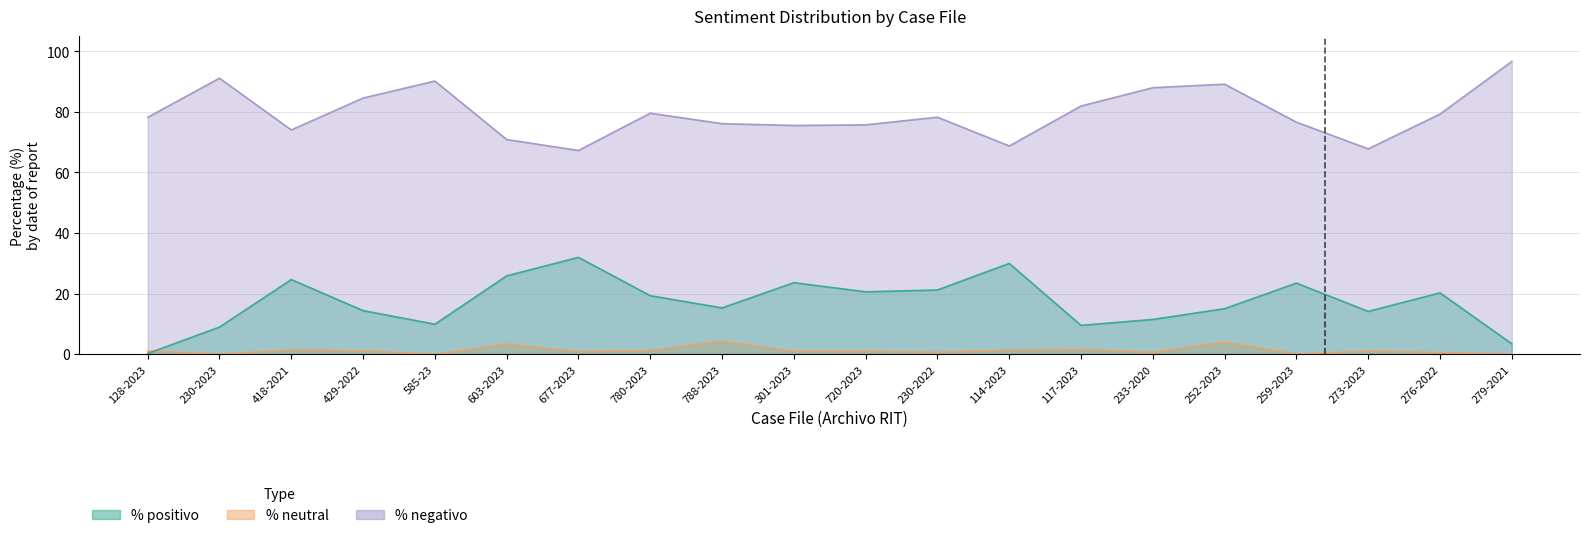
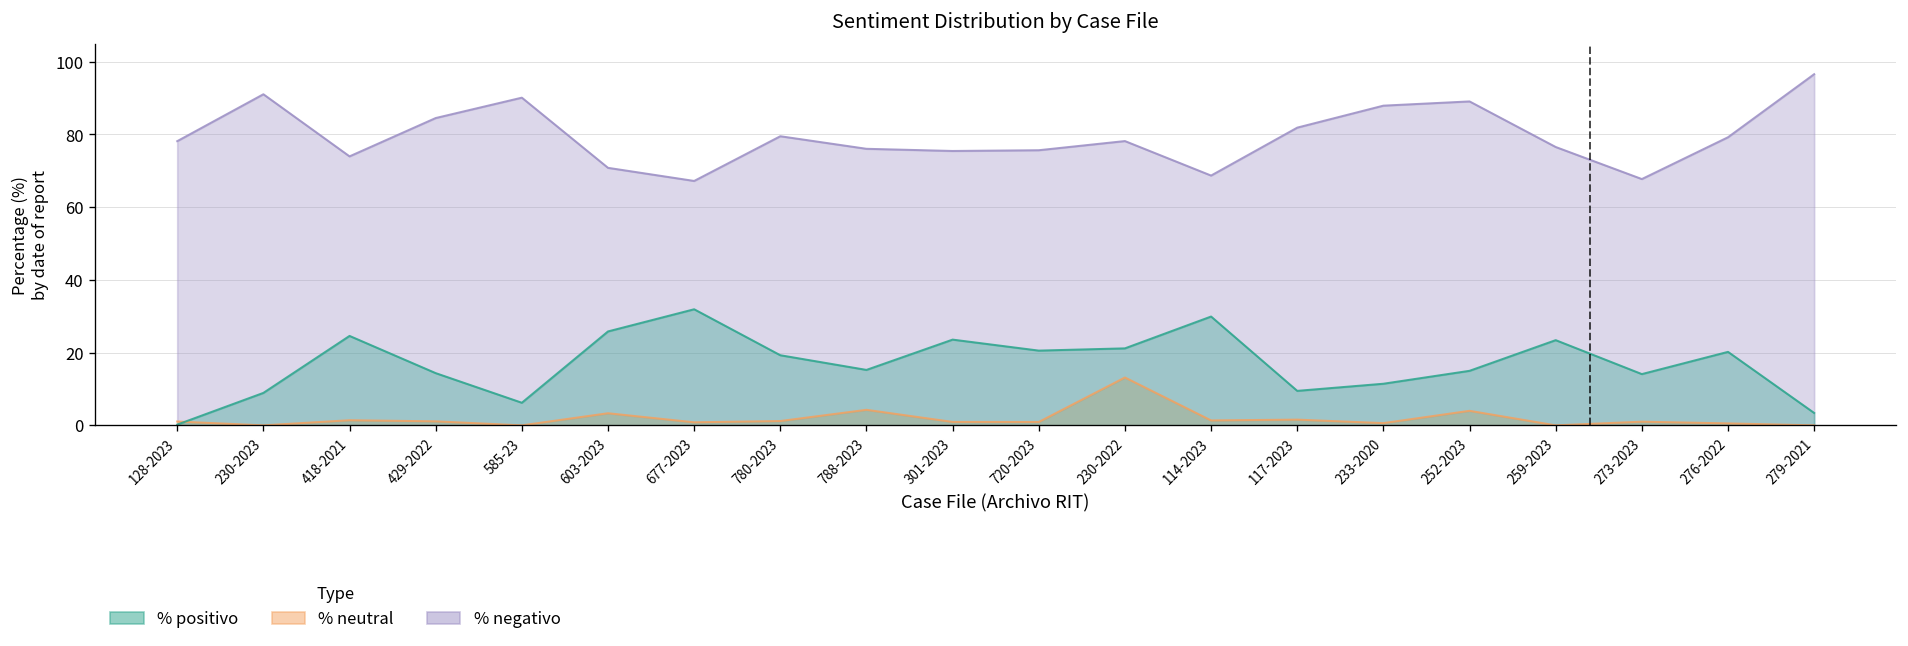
% positivo, 585-23: 10 -> 6
% neutral, 230-2022: 1 -> 13
